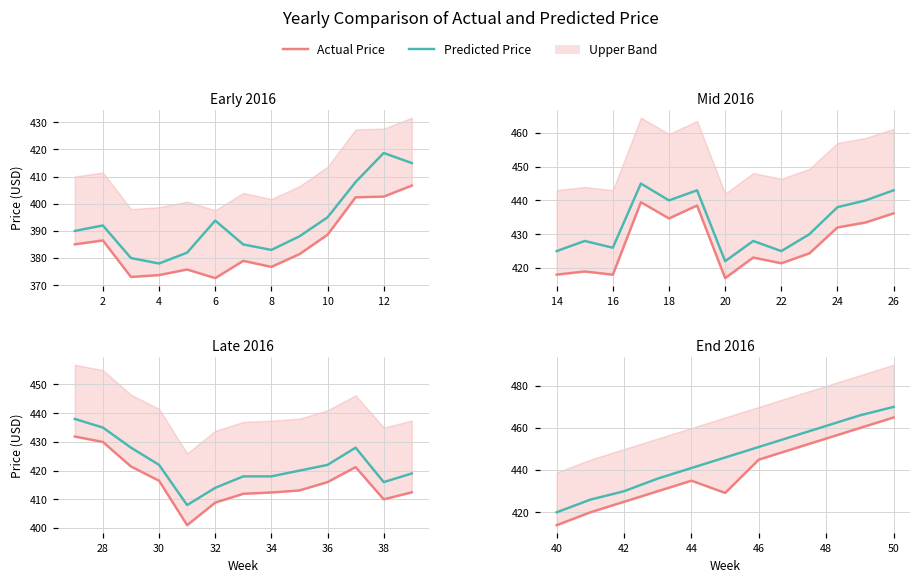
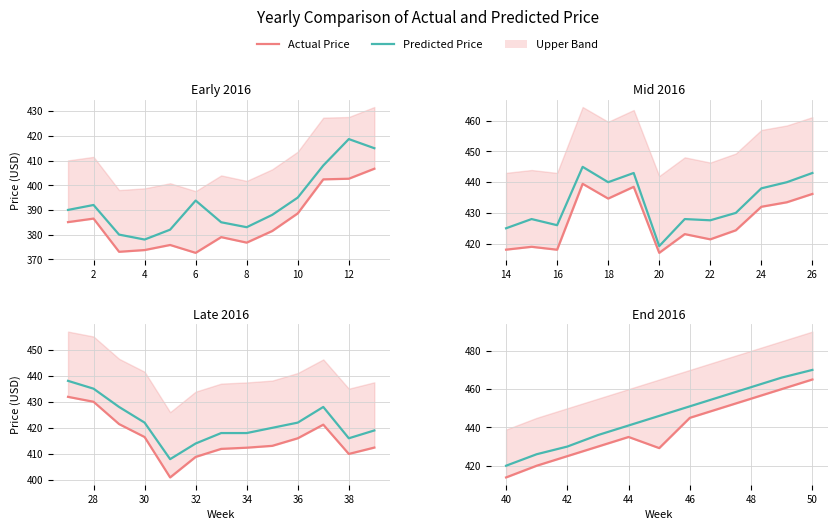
Mid 2016, Predicted Price, 20: 422 -> 419
Mid 2016, Predicted Price, 22: 425 -> 428
